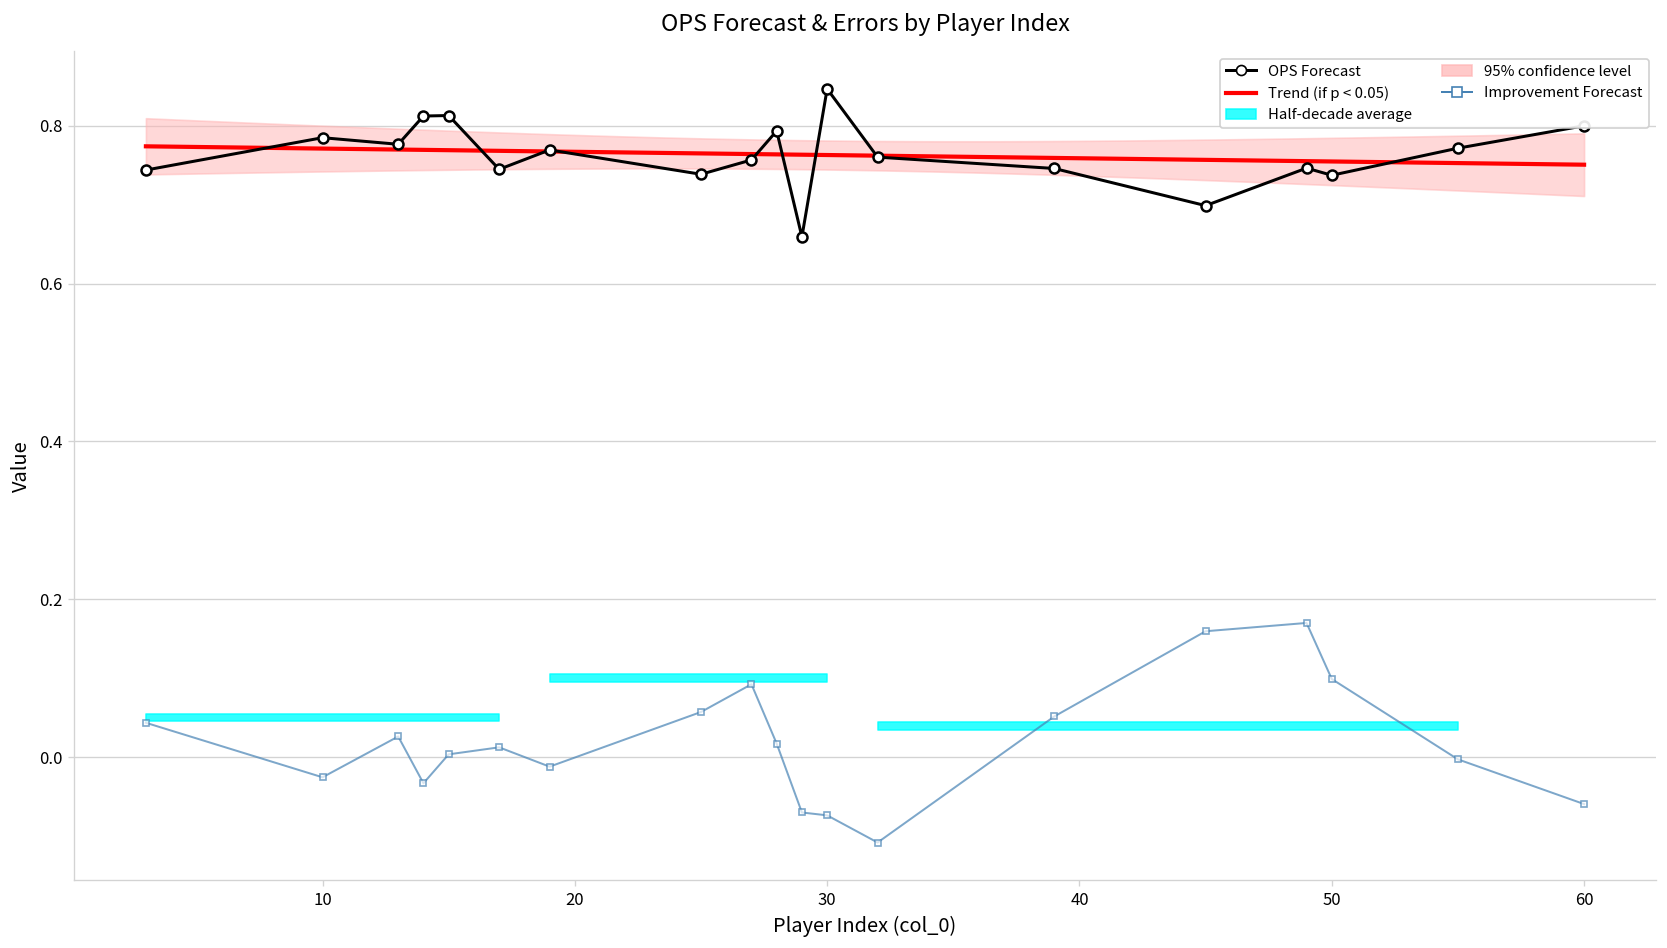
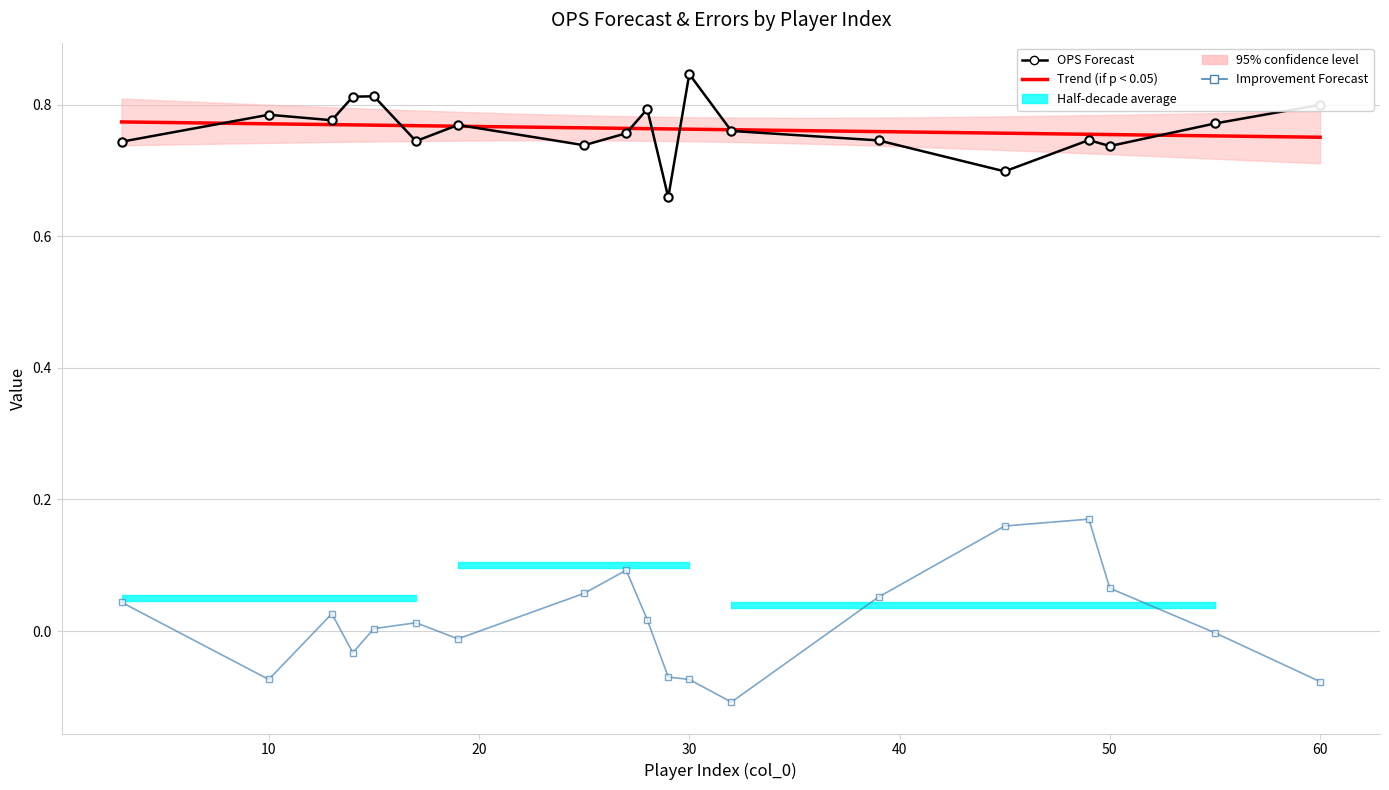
Improvement Forecast, 10: -0.03 -> -0.07
Improvement Forecast, 50: 0.10 -> 0.07
Improvement Forecast, 60: -0.06 -> -0.08
